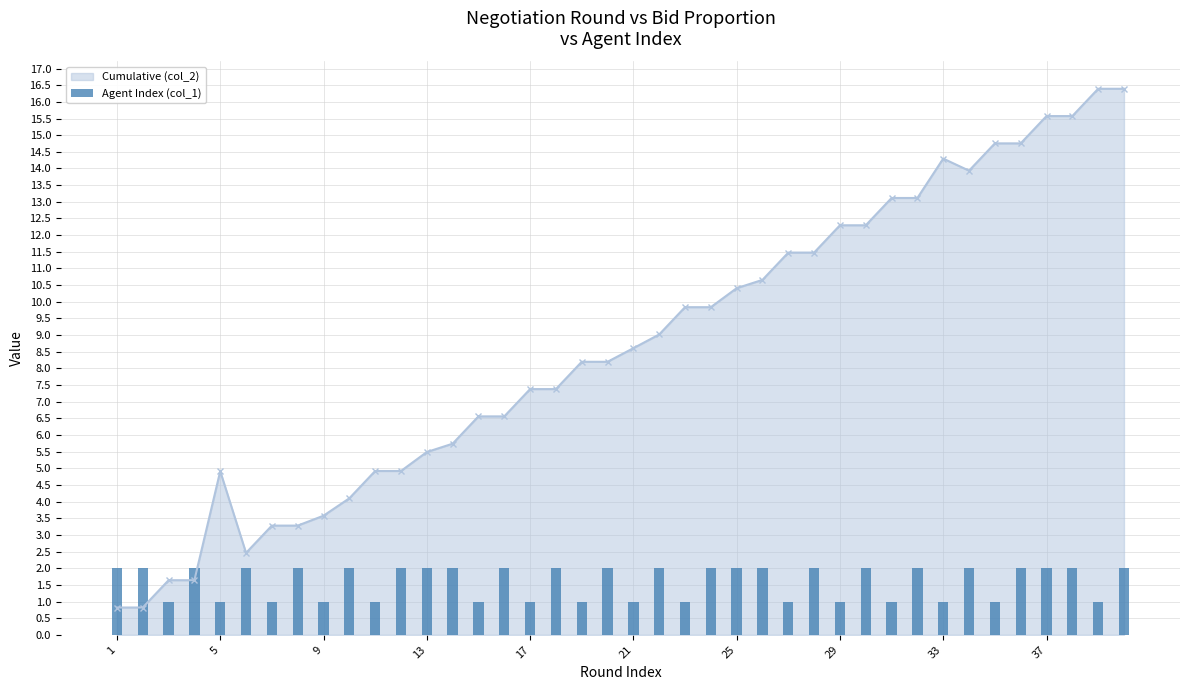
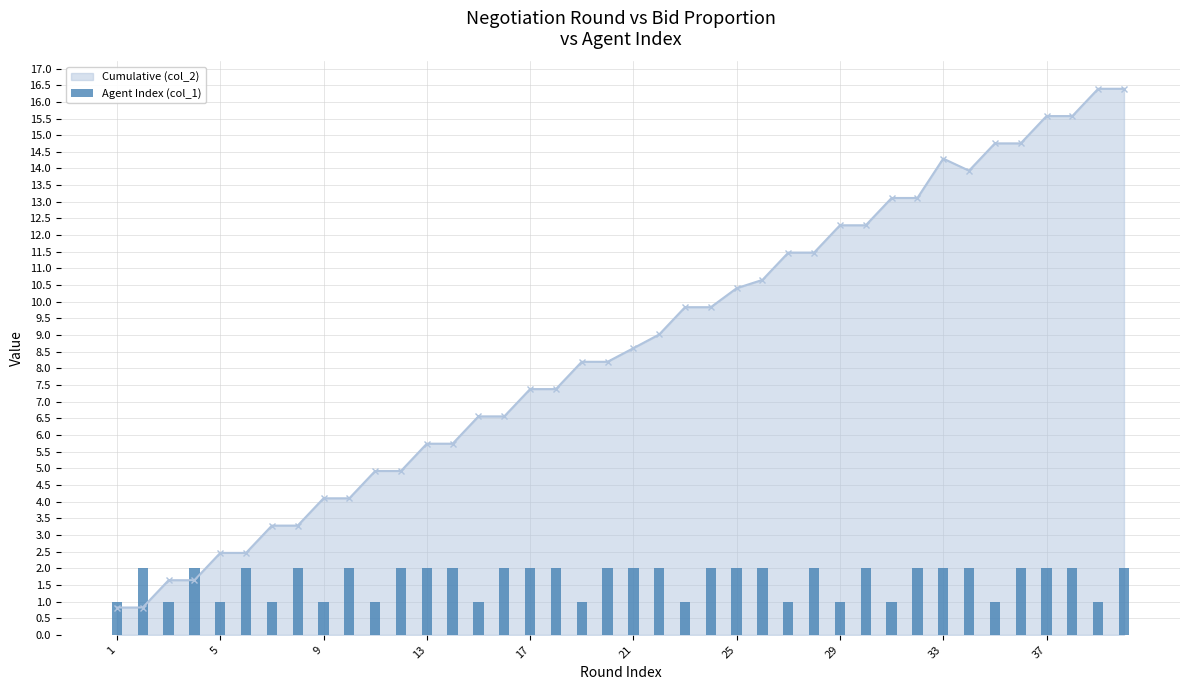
Agent Index (col_1), 1: 2 -> 1
Cumulative (col_2), 5: 4.9 -> 2.5
Cumulative (col_2), 9: 3.6 -> 4.1
Cumulative (col_2), 13: 5.5 -> 5.7
Agent Index (col_1), 17: 1 -> 2
Agent Index (col_1), 21: 1 -> 2
Agent Index (col_1), 33: 1 -> 2
